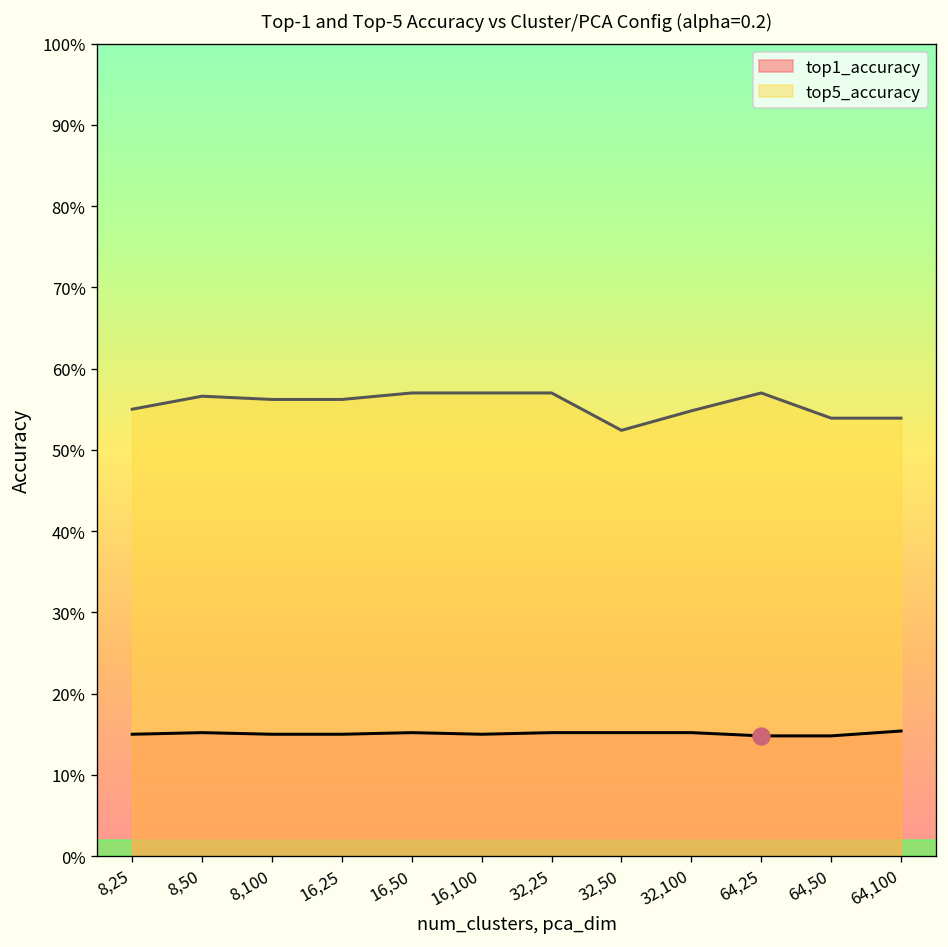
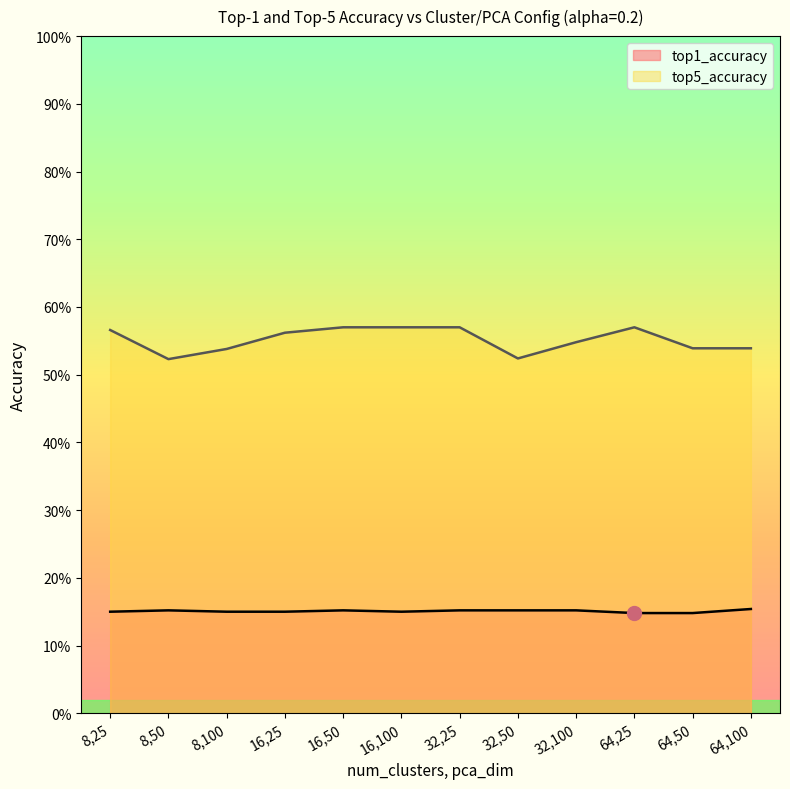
top5_accuracy, 8,25: 55% -> 57%
top5_accuracy, 8,50: 57% -> 52%
top5_accuracy, 8,100: 56% -> 54%
